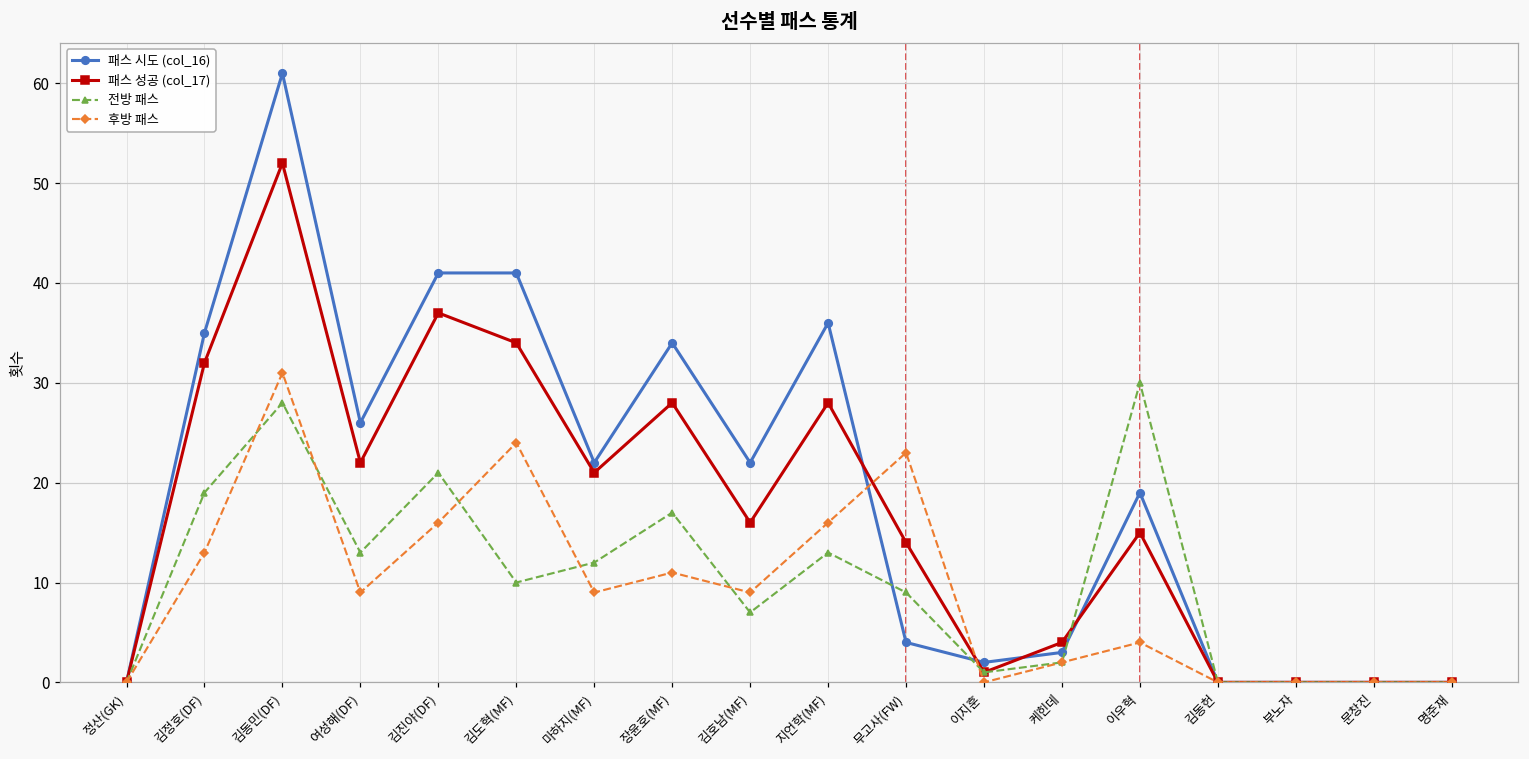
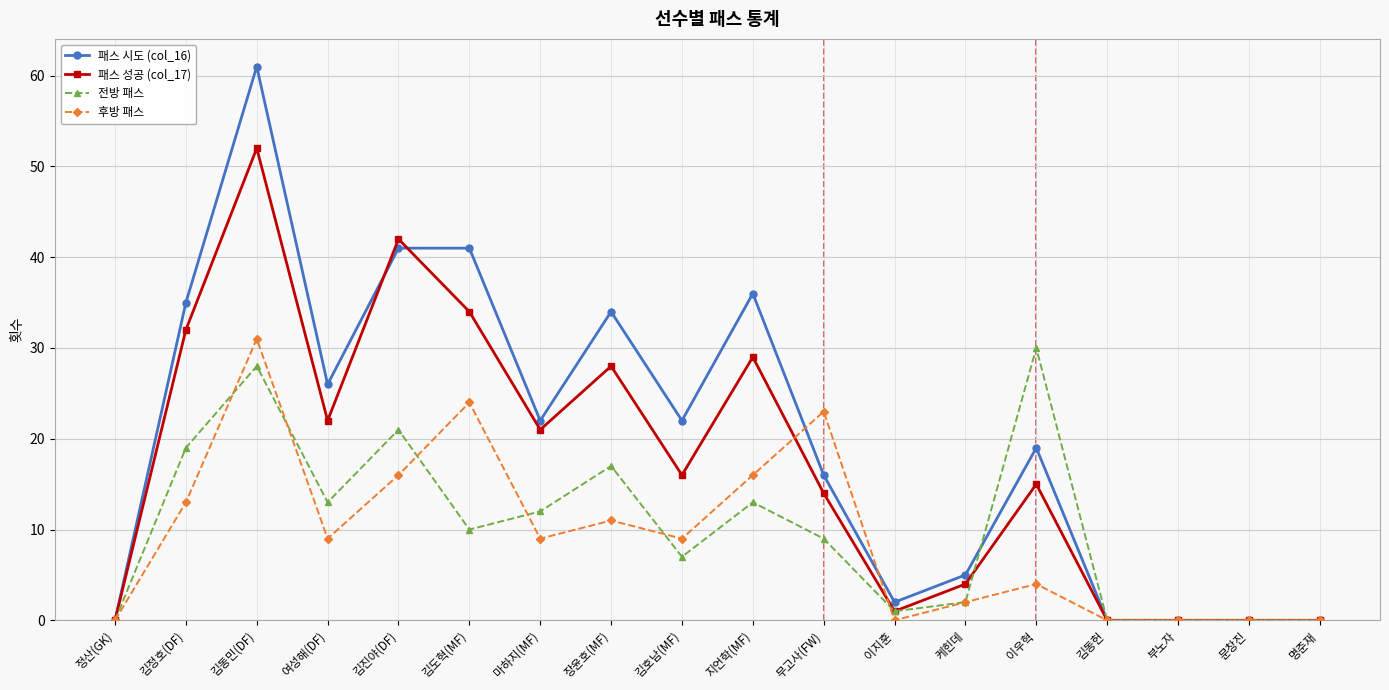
패스 성공 (col_17), 김진야(DF): 37 -> 42
패스 성공 (col_17), 지언학(MF): 28 -> 29
패스 시도 (col_16), 무고사(FW): 4 -> 16
패스 시도 (col_16), 케힌데: 3 -> 5
